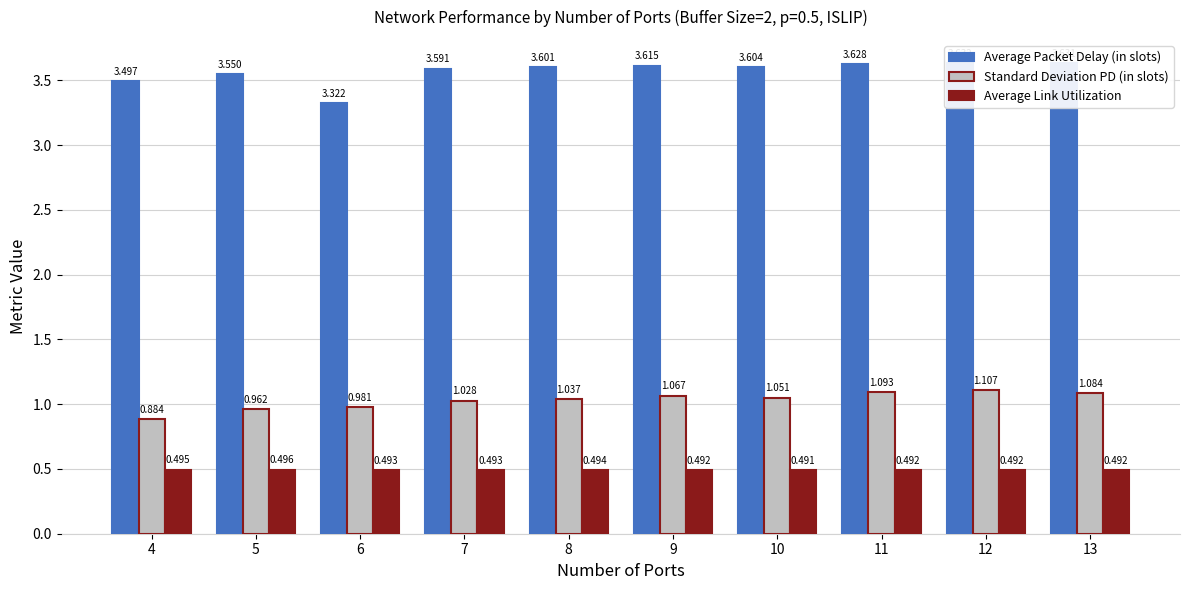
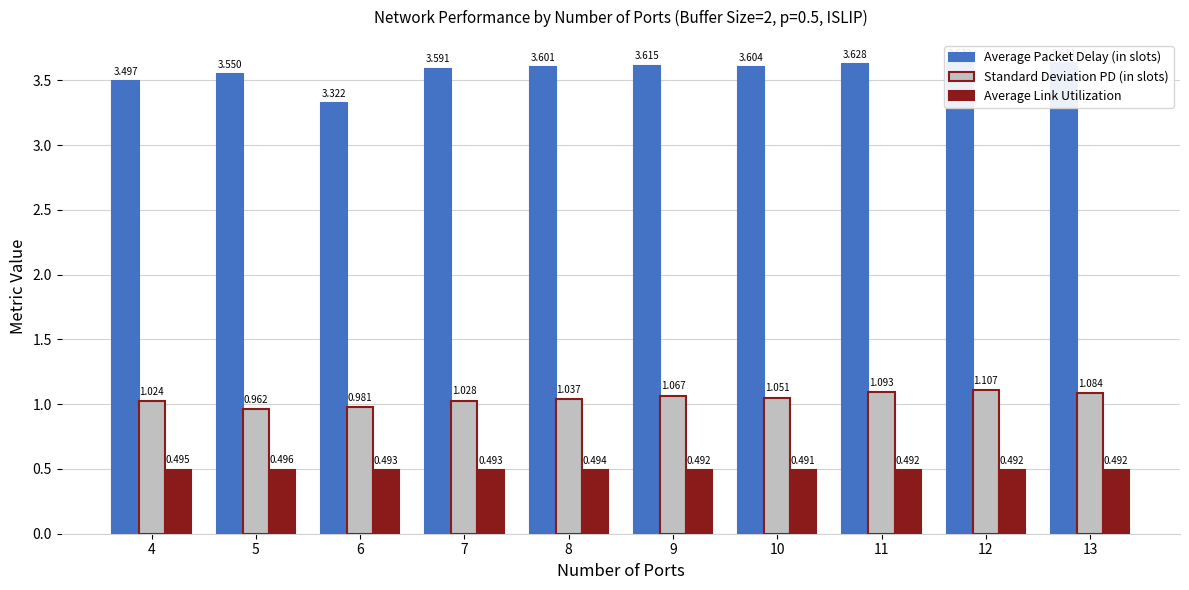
Standard Deviation PD (in slots), 4: 0.884 -> 1.024
